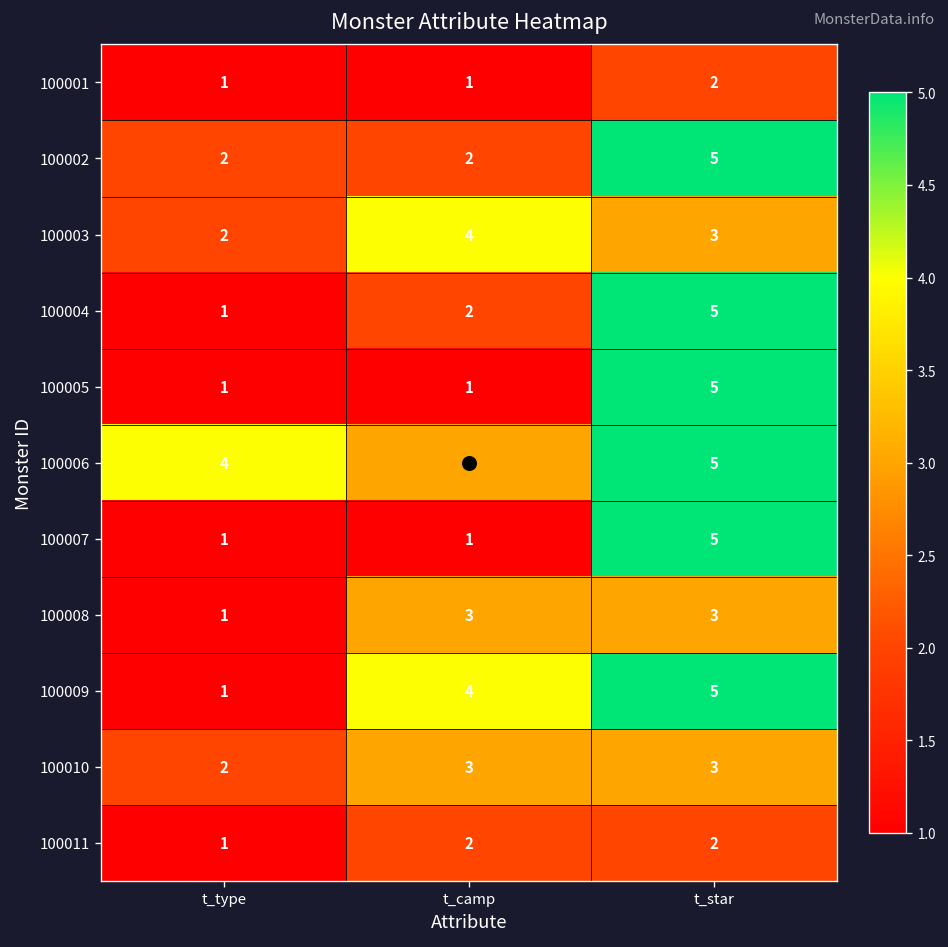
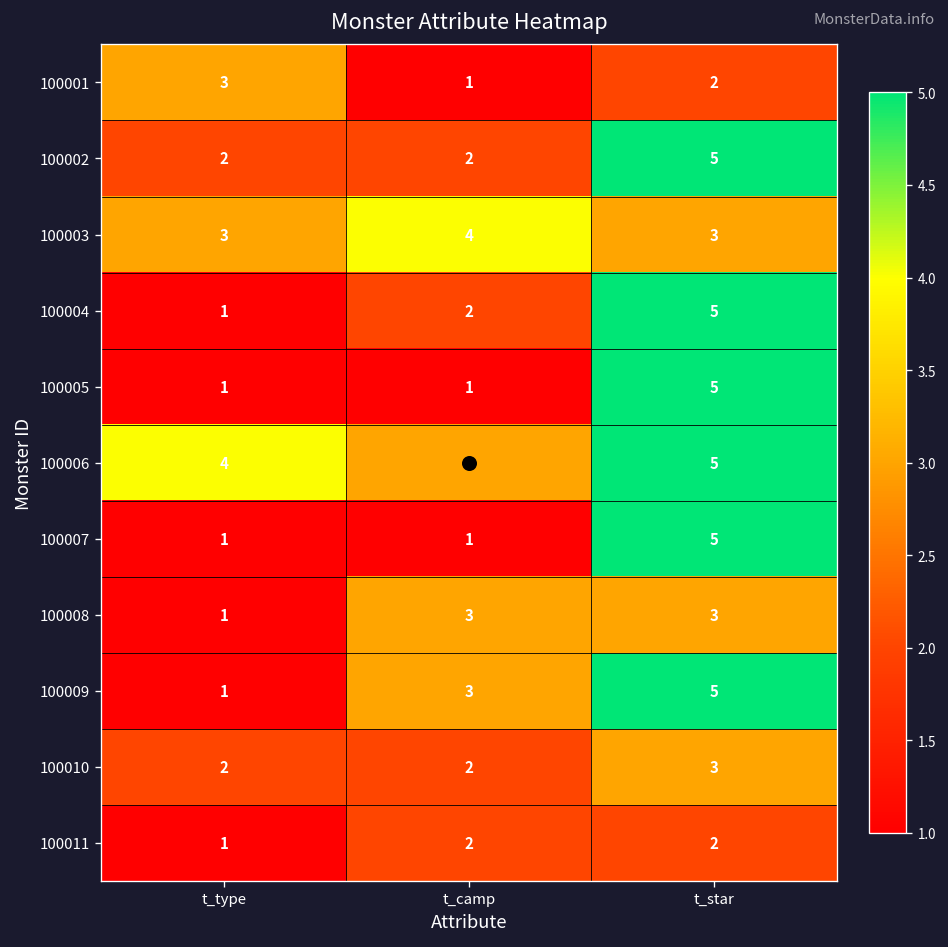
100001, t_type: 1 -> 3
100003, t_type: 2 -> 3
100009, t_camp: 4 -> 3
100010, t_camp: 3 -> 2
